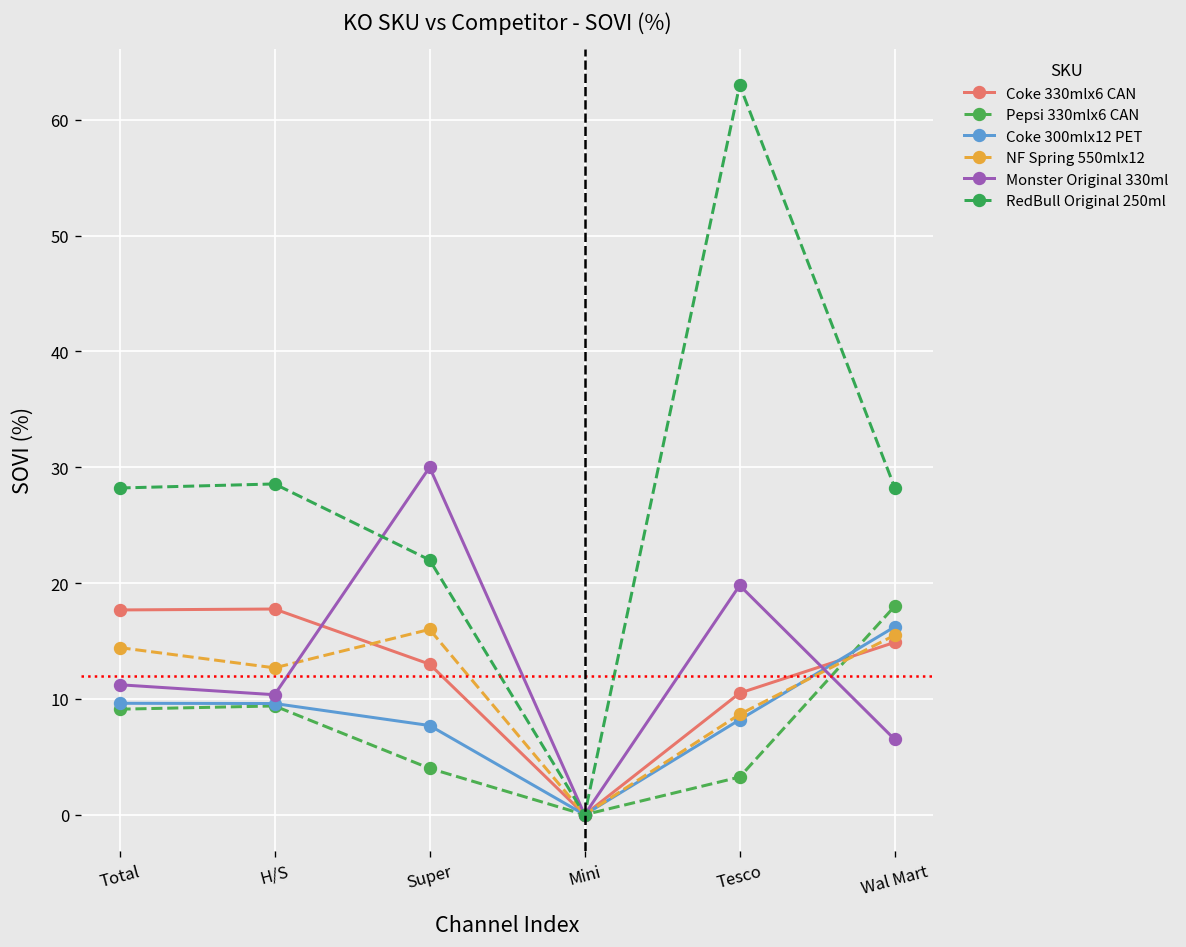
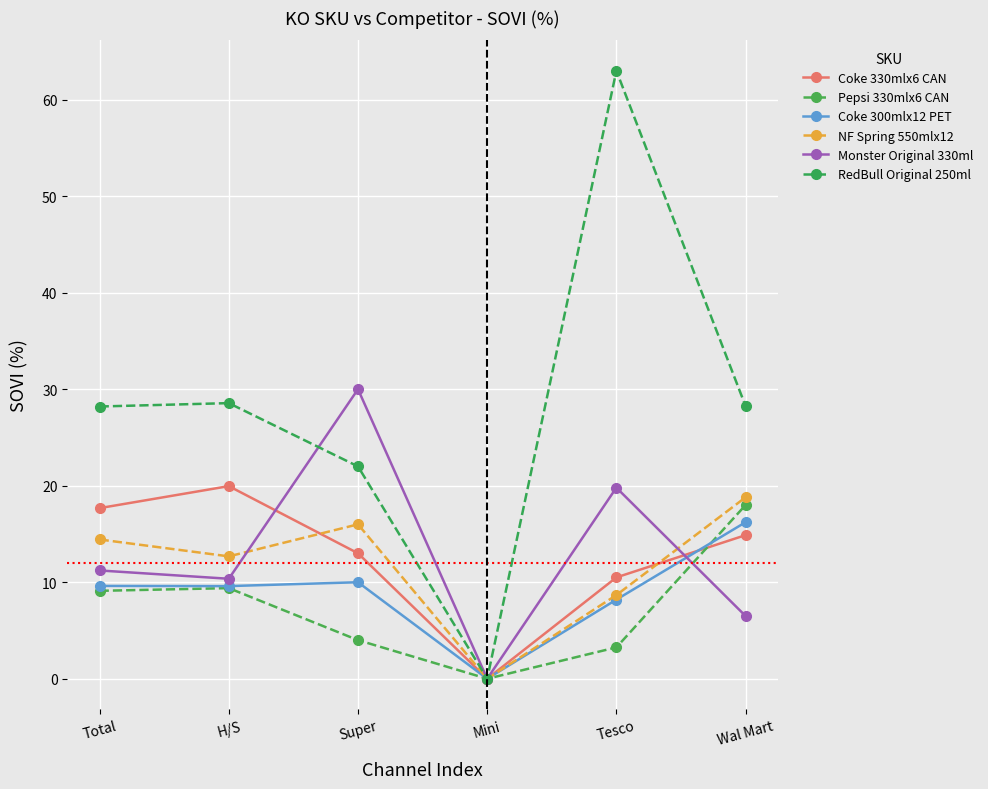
Coke 330mlx6 CAN, H/S: 18 -> 20
Coke 300mlx12 PET, Super: 8 -> 10
NF Spring 550mlx12, Wal Mart: 16 -> 19
